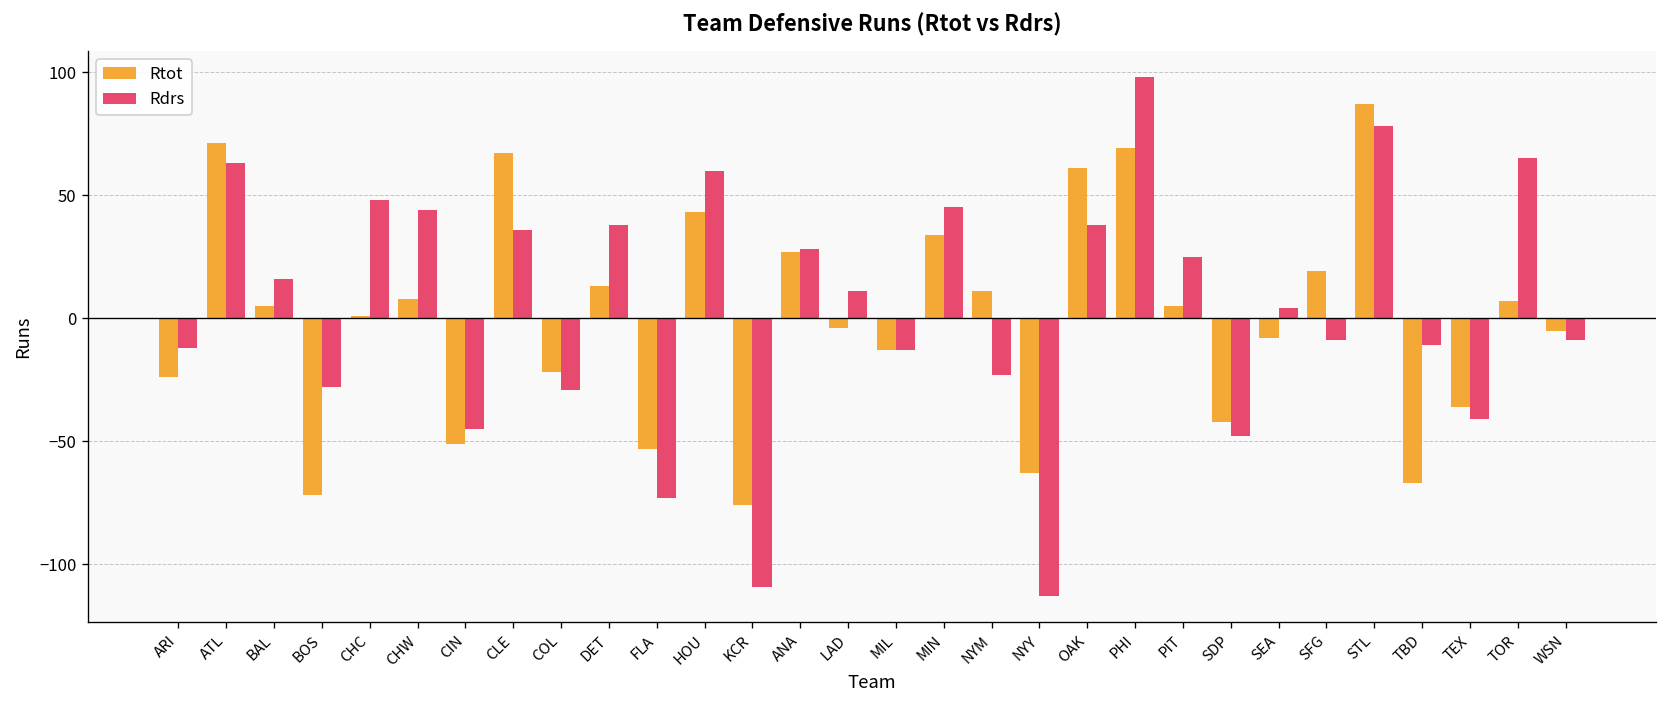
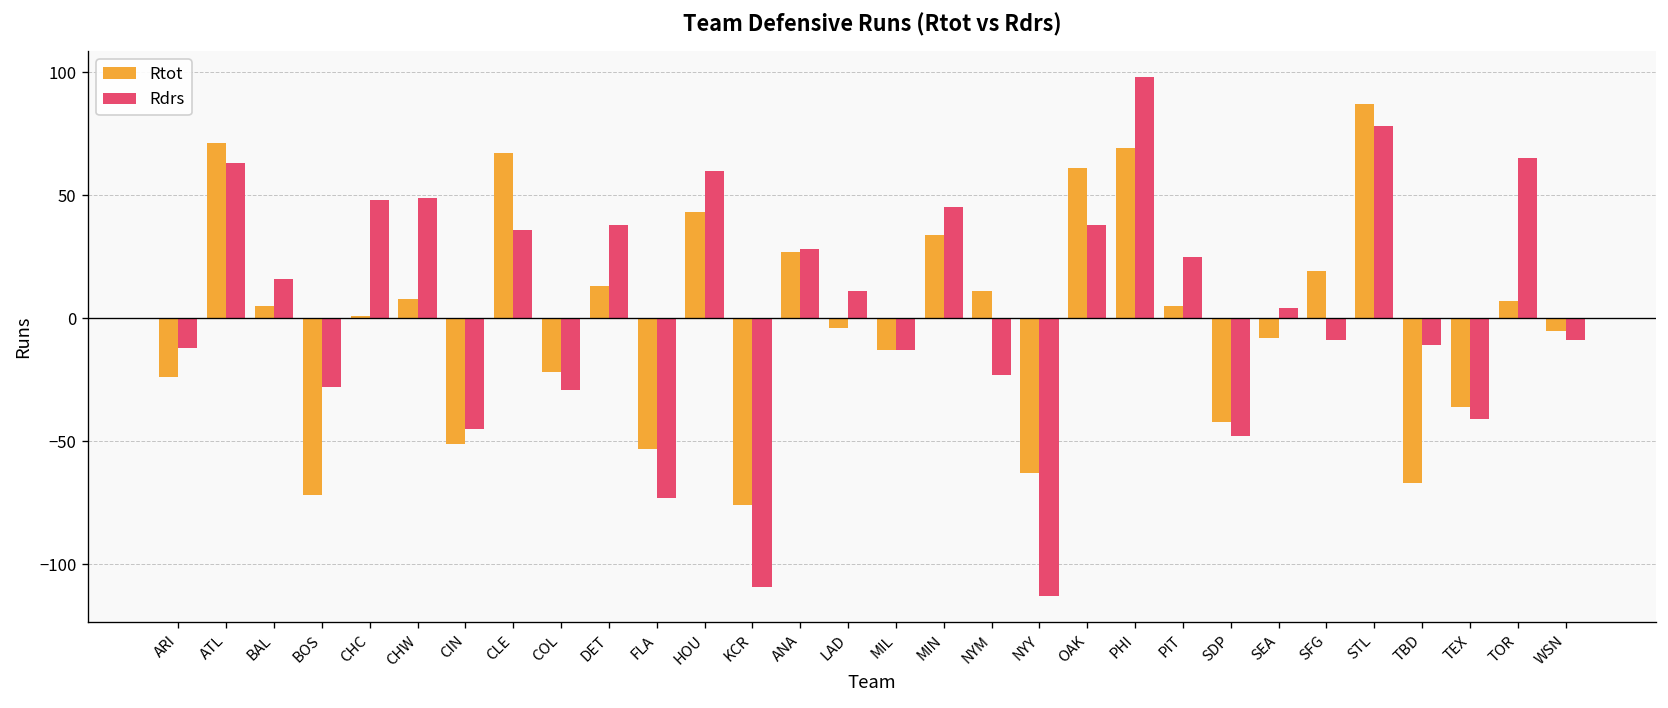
Rdrs, CHW: 44 -> 49
